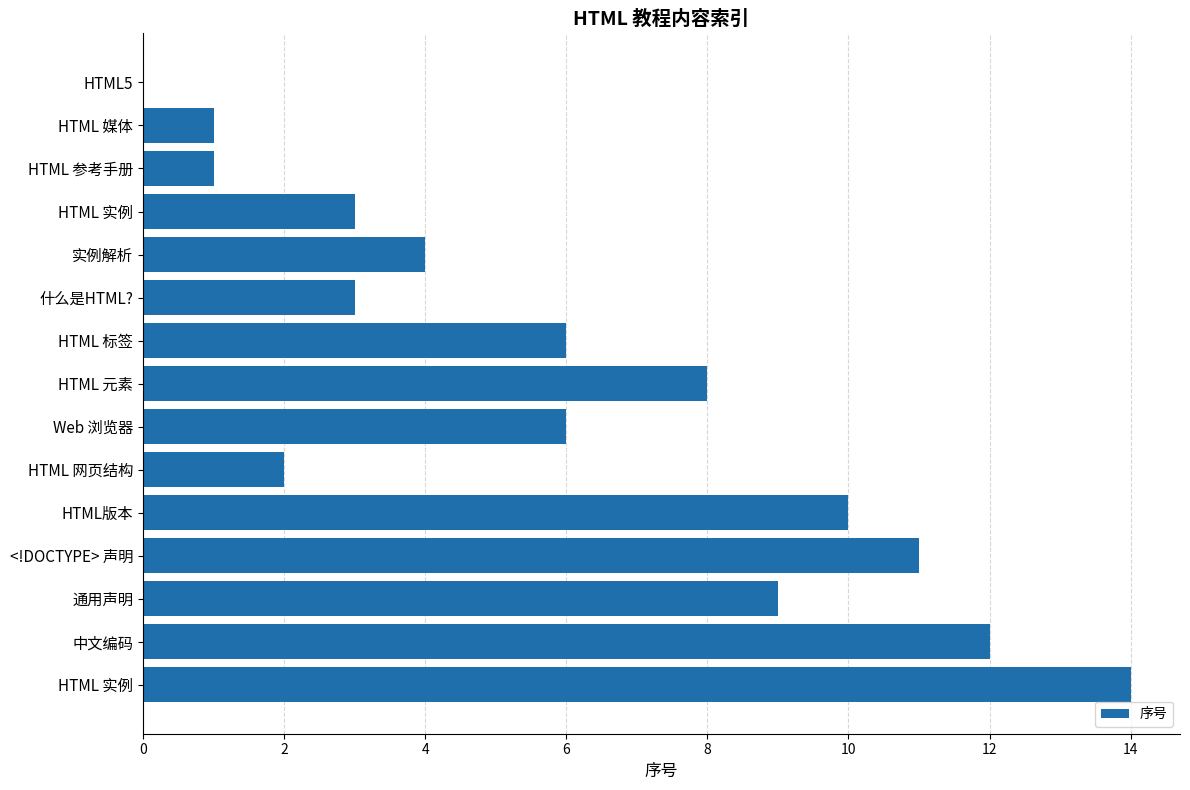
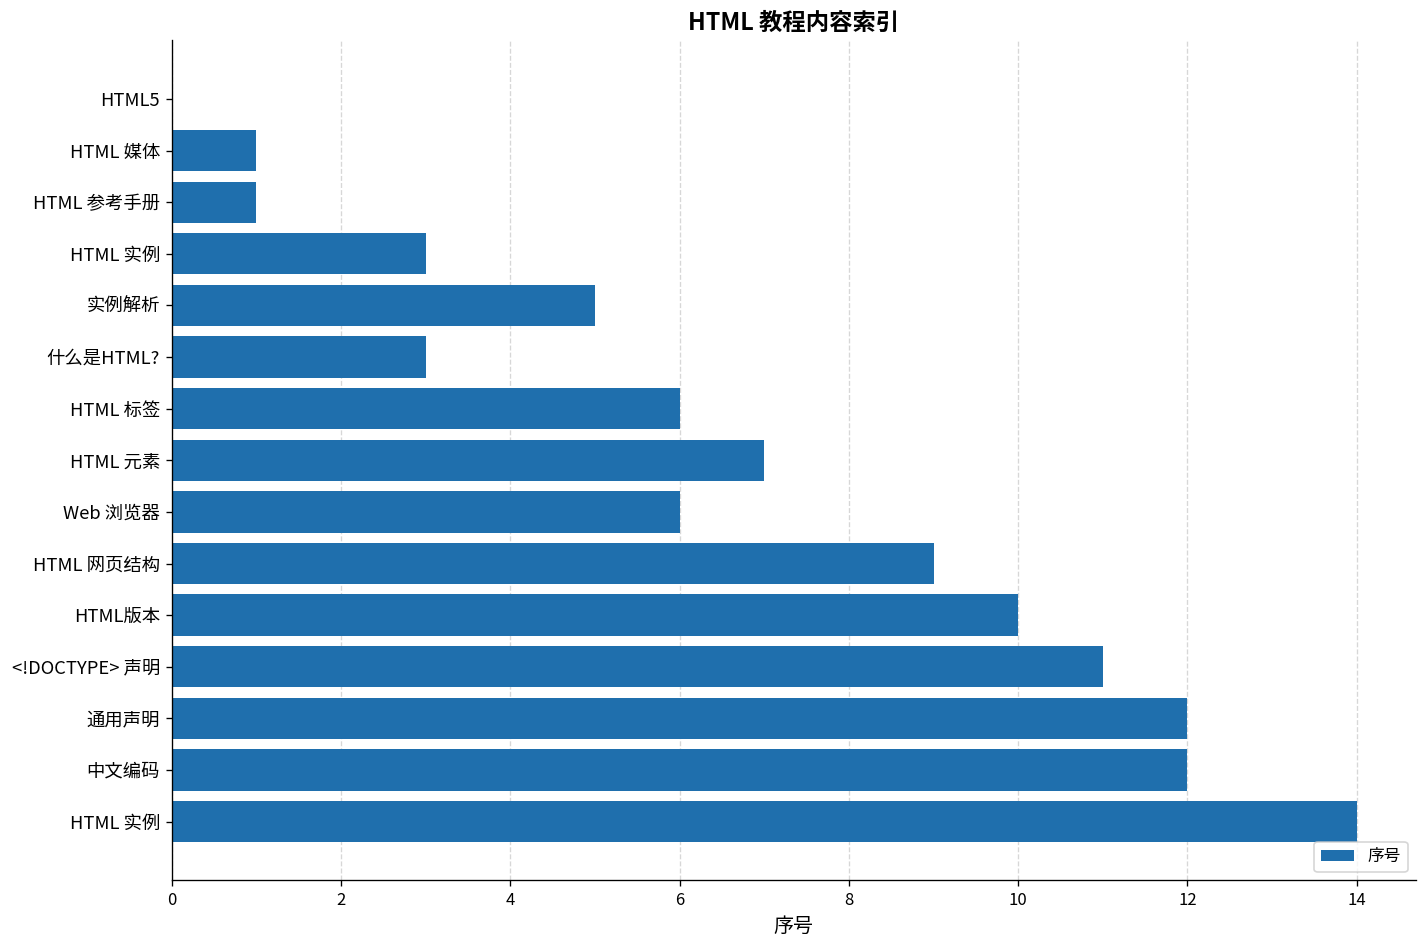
实例解析: 4 -> 5
HTML 元素: 8 -> 7
HTML 网页结构: 2 -> 9
通用声明: 9 -> 12
